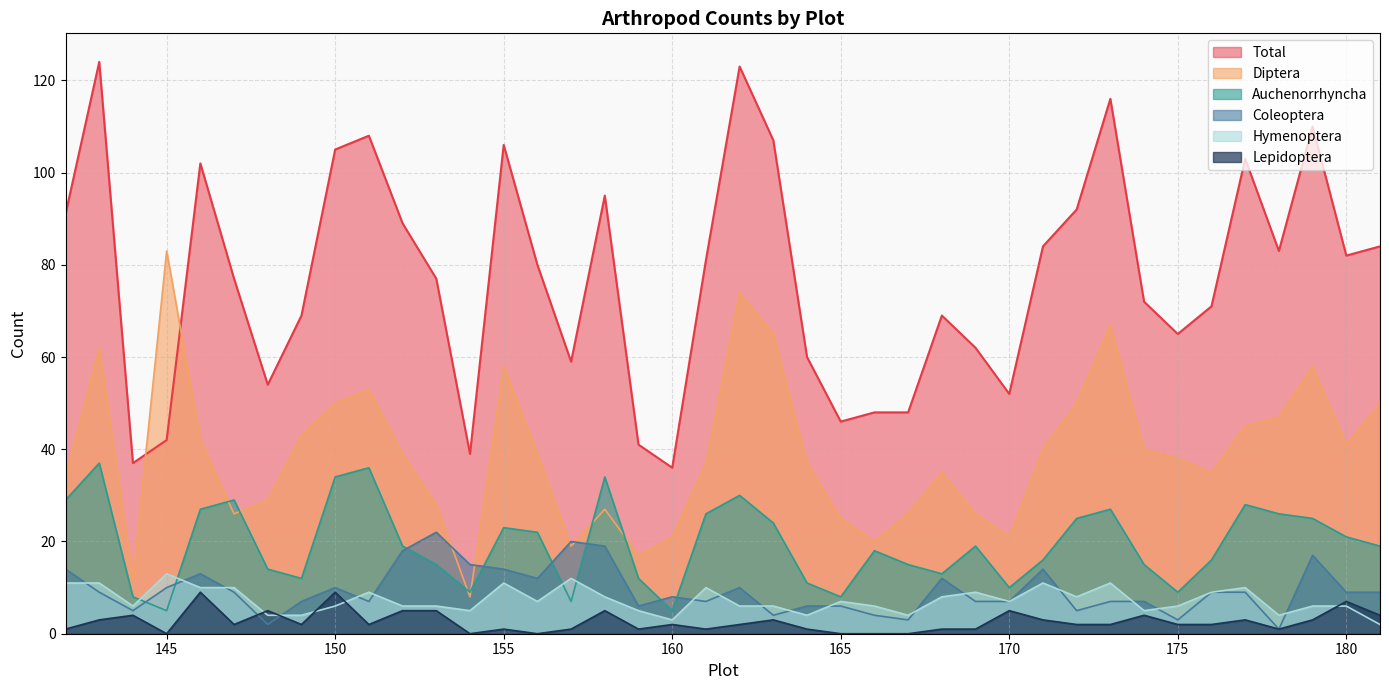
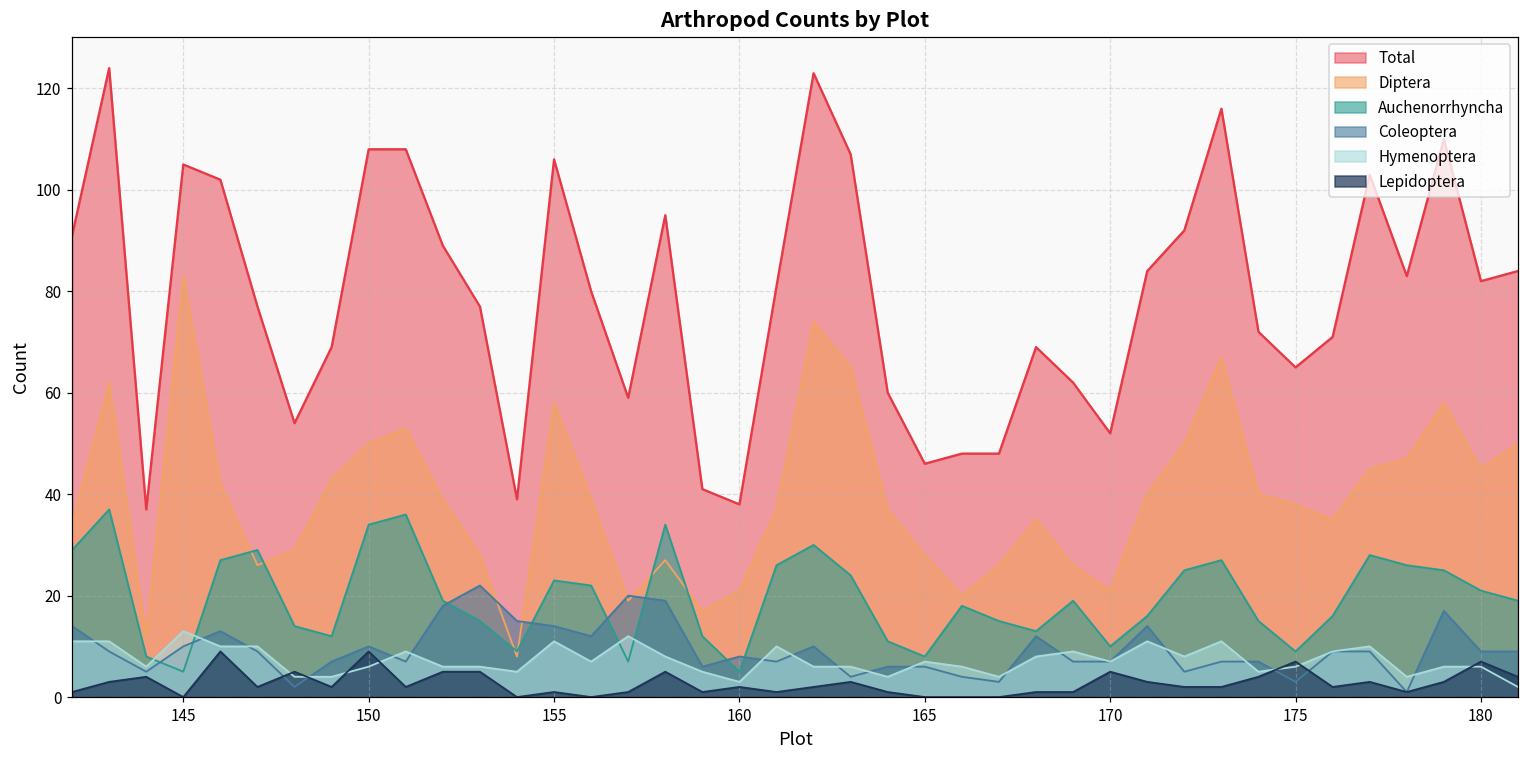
Total, 145: 42 -> 105
Total, 150: 105 -> 108
Total, 160: 36 -> 38
Diptera, 165: 25 -> 28
Lepidoptera, 175: 2 -> 7
Diptera, 180: 41 -> 45
